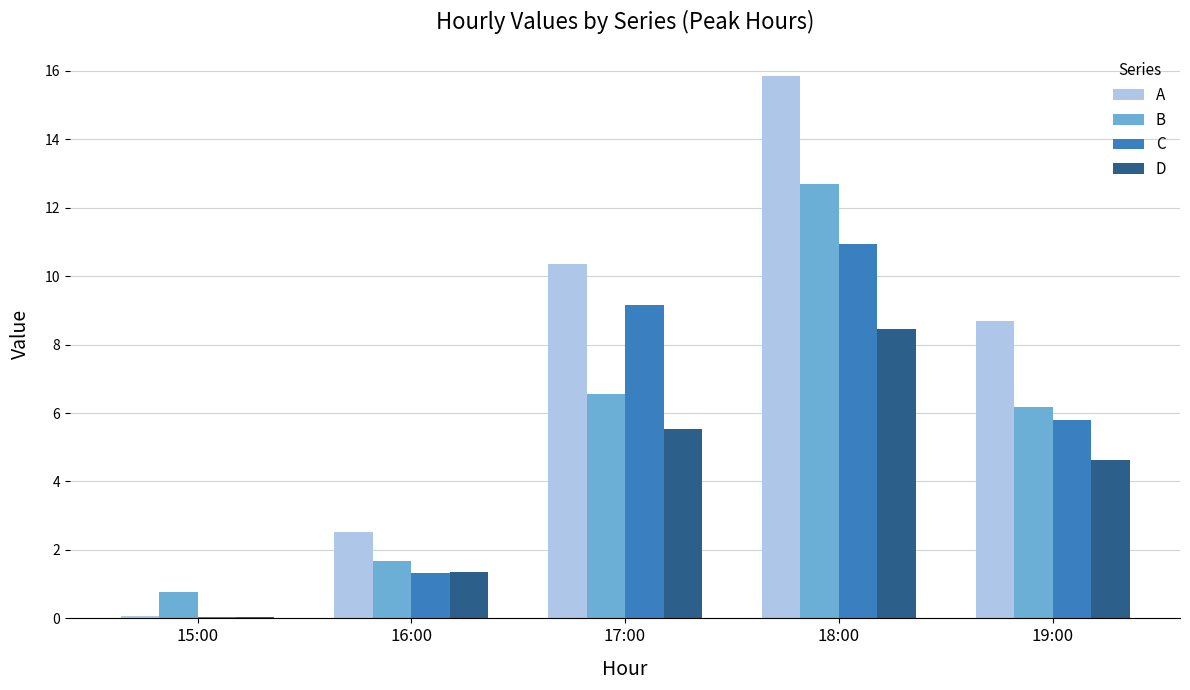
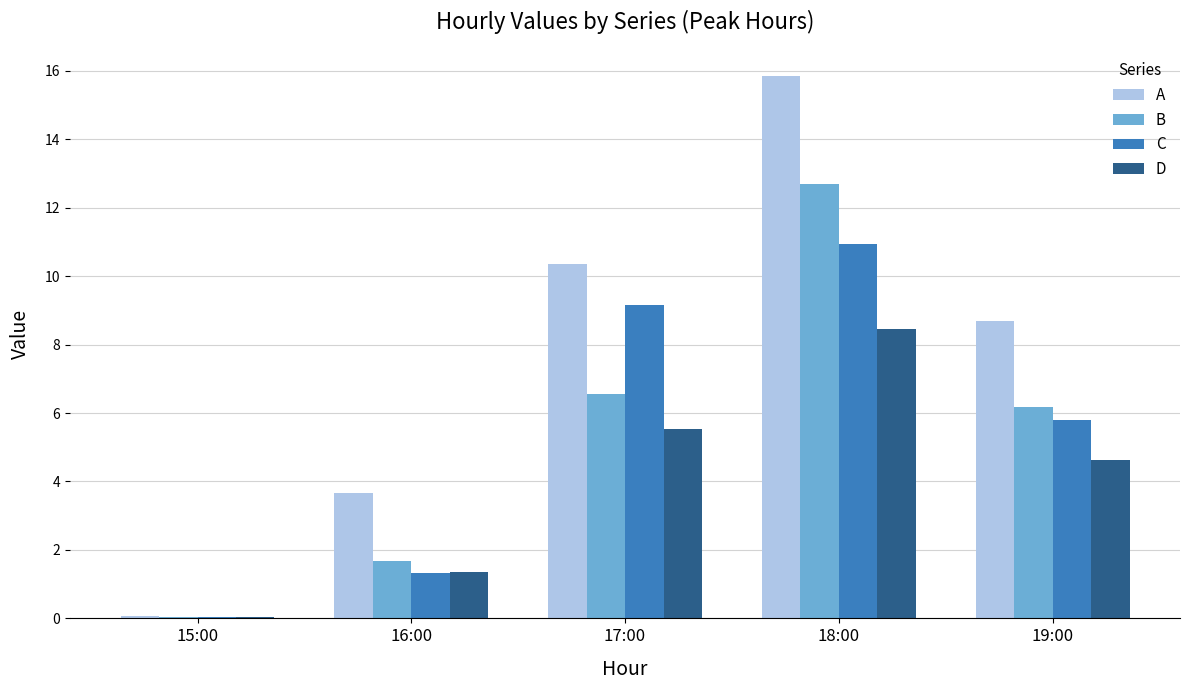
B, 15:00: 0.8 -> 0.0
A, 16:00: 2.5 -> 3.7
